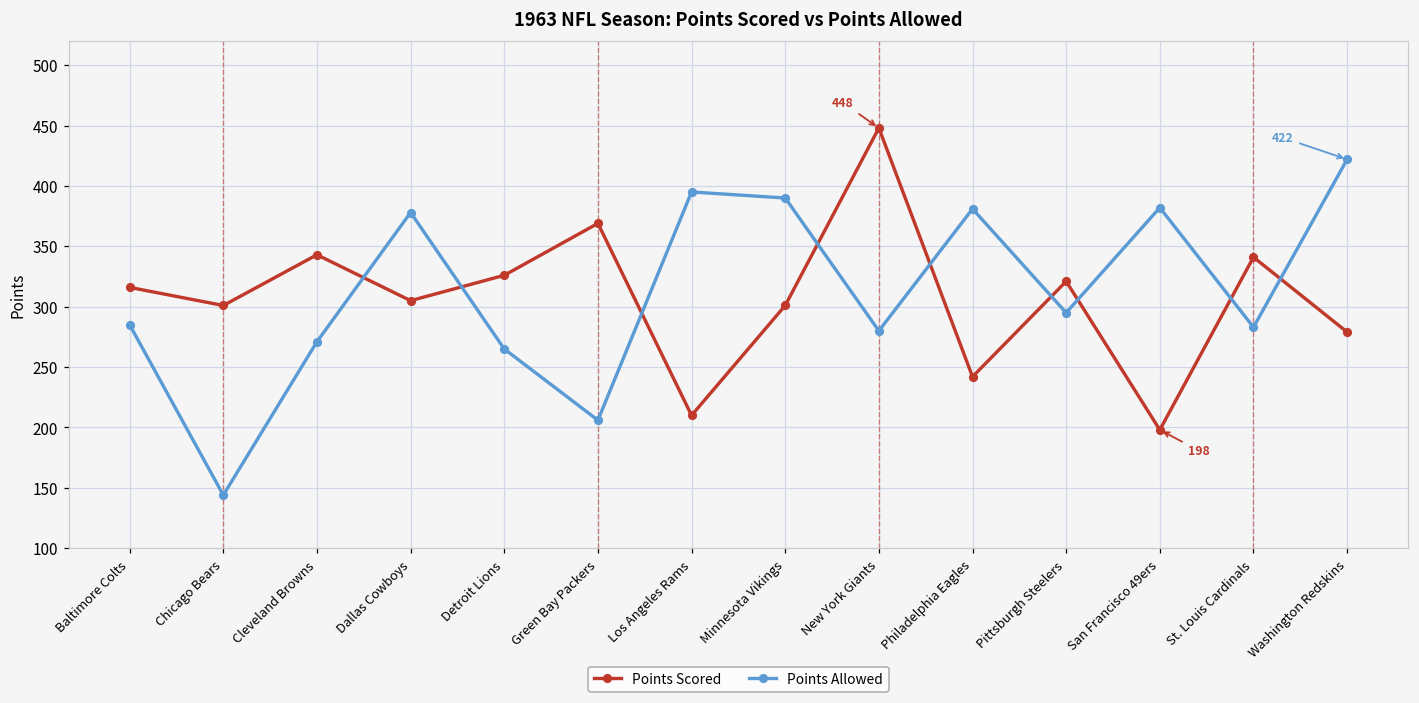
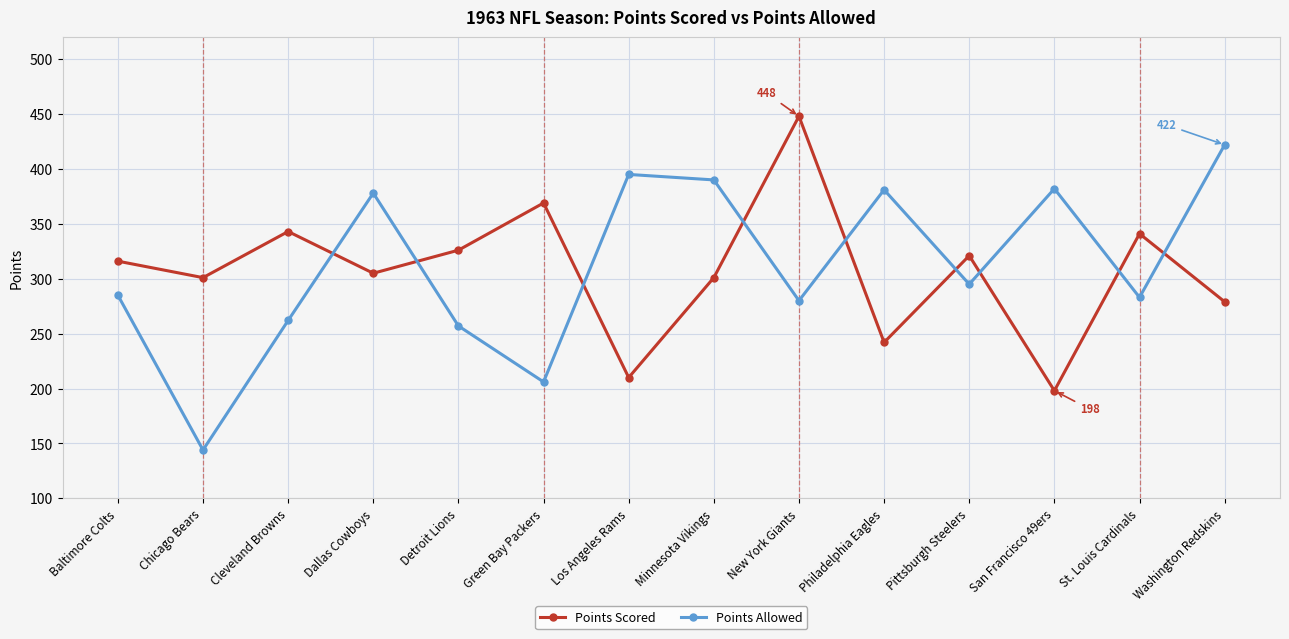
Points Allowed, Cleveland Browns: 271 -> 262
Points Allowed, Detroit Lions: 265 -> 257
